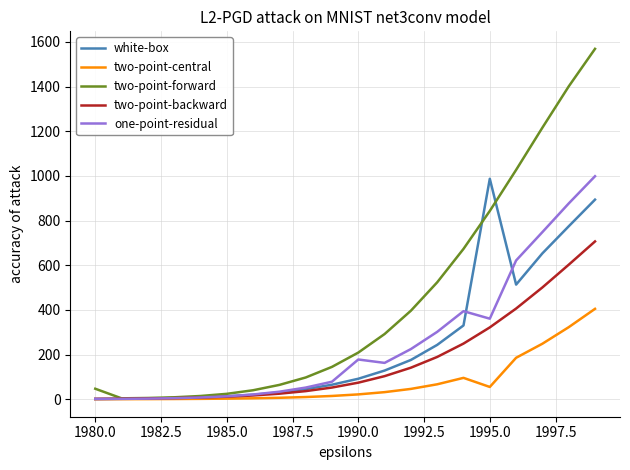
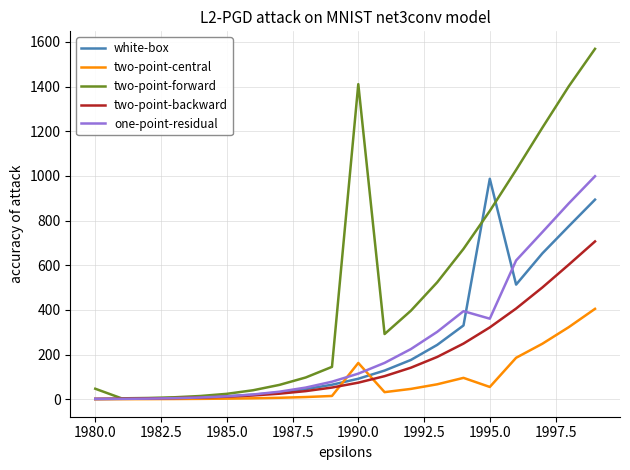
two-point-central, 1990.0: 20 -> 160
two-point-forward, 1990.0: 210 -> 1410
one-point-residual, 1990.0: 180 -> 120
